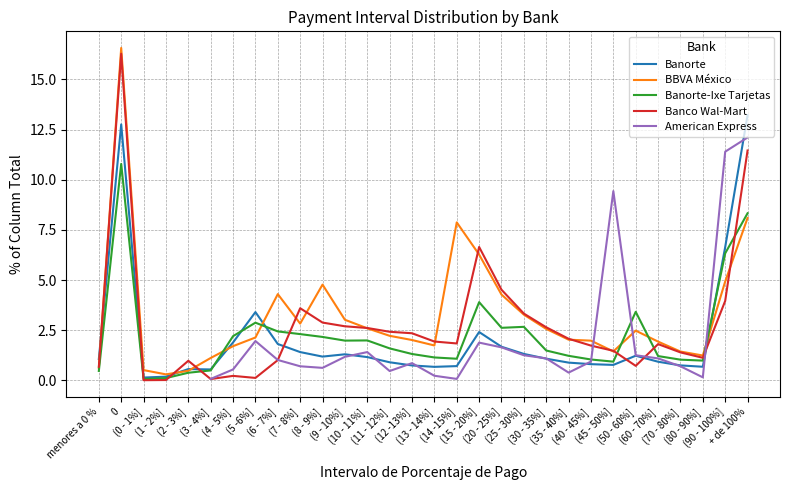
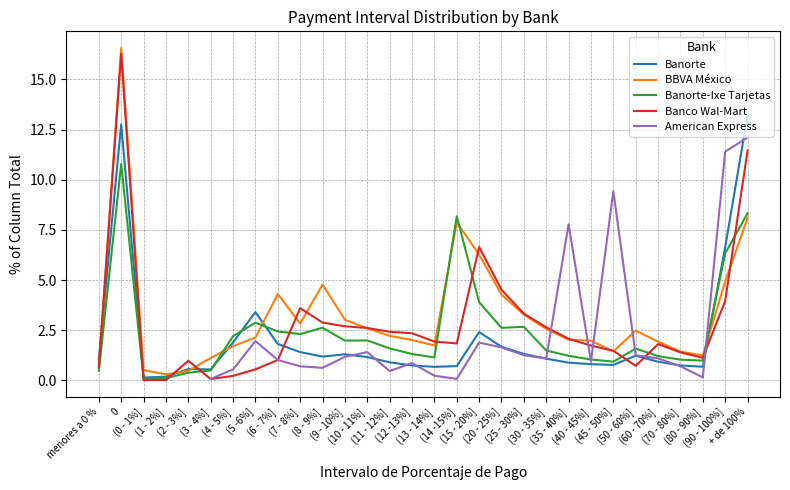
Banco Wal-Mart, (5 -6%]: 0.1 -> 0.6
Banorte-Ixe Tarjetas, (8 - 9%]: 2.2 -> 2.6
Banorte-Ixe Tarjetas, (14 -15%]: 1.1 -> 8.2
American Express, (35 - 40%]: 0.4 -> 7.8
Banorte-Ixe Tarjetas, (50 - 60%]: 3.4 -> 1.6
